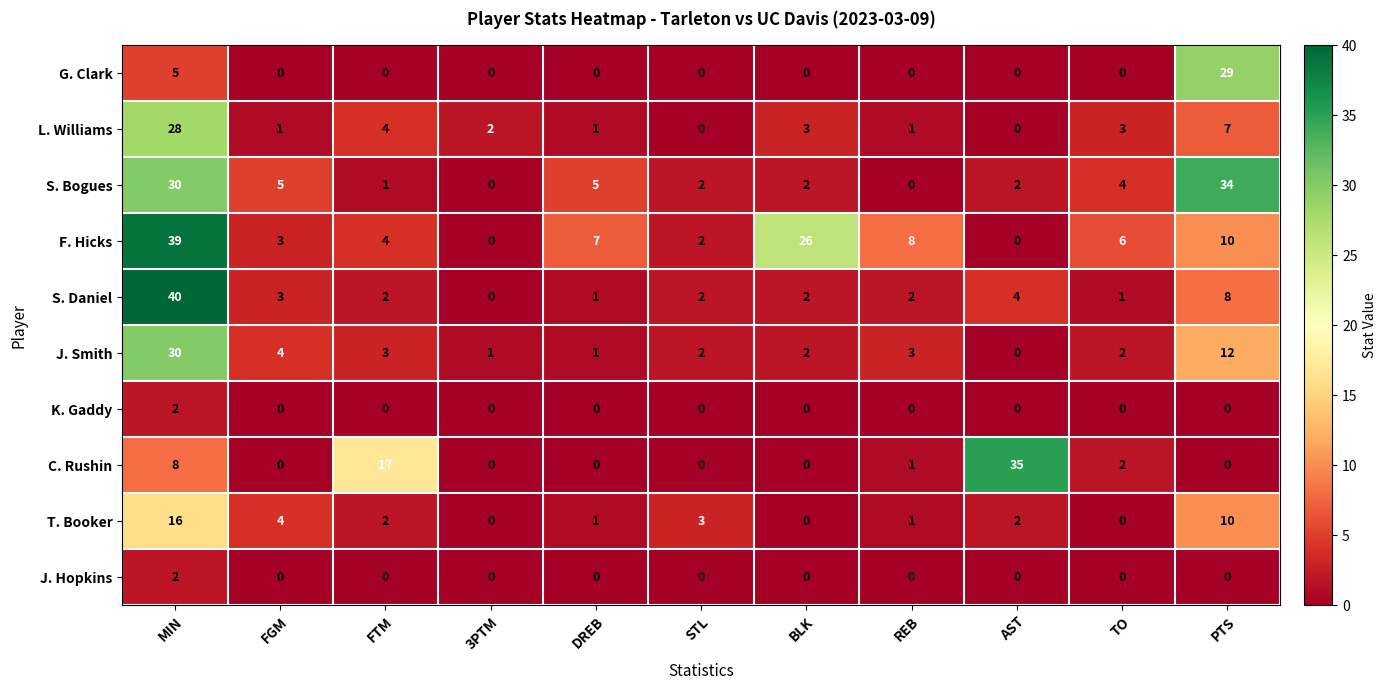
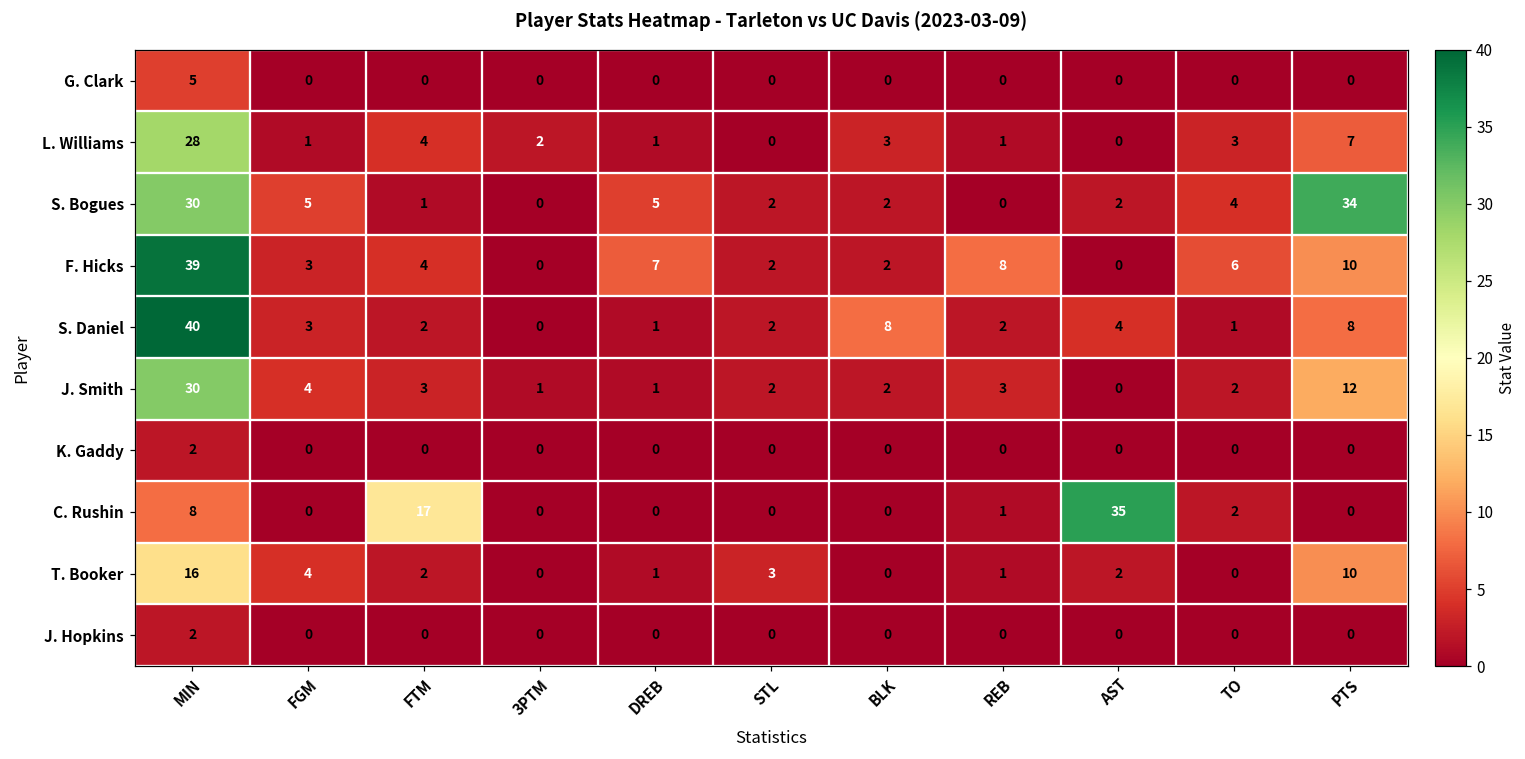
G. Clark, PTS: 29 -> 0
F. Hicks, BLK: 26 -> 2
S. Daniel, BLK: 2 -> 8
